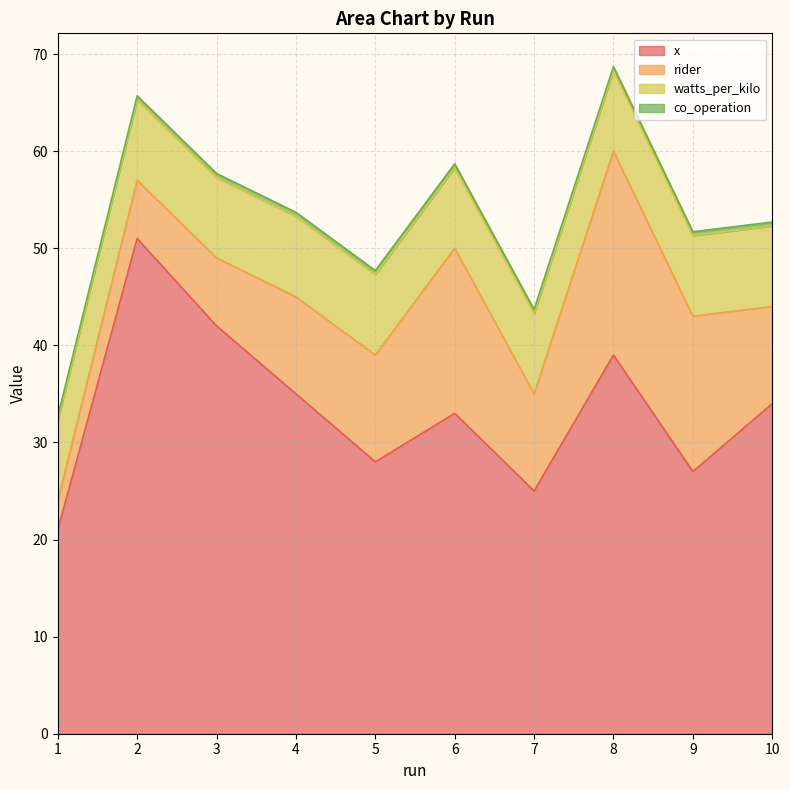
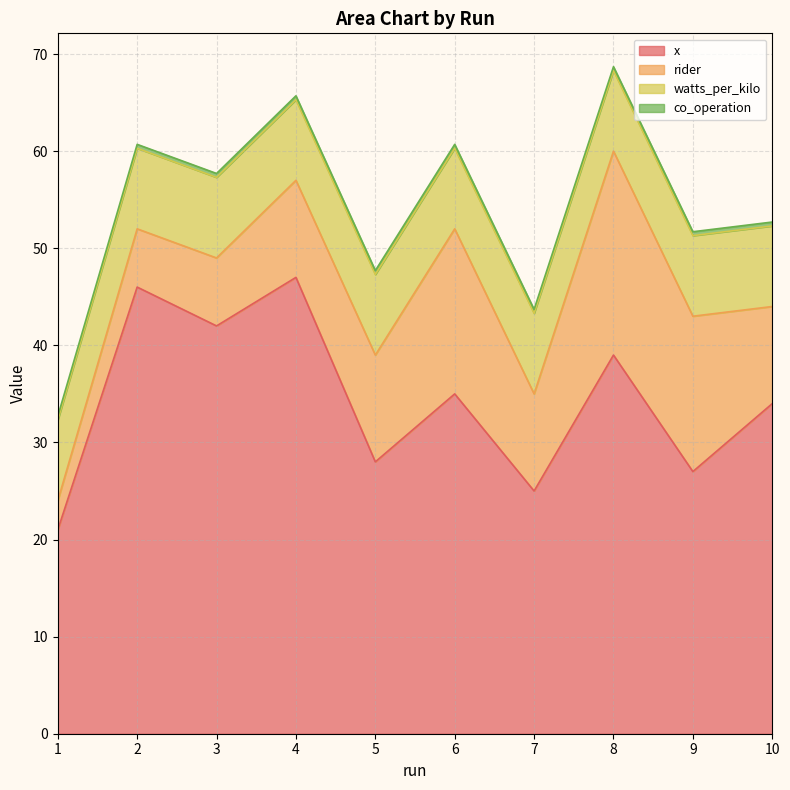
x, 2: 51 -> 46
x, 4: 35 -> 47
x, 6: 33 -> 35
